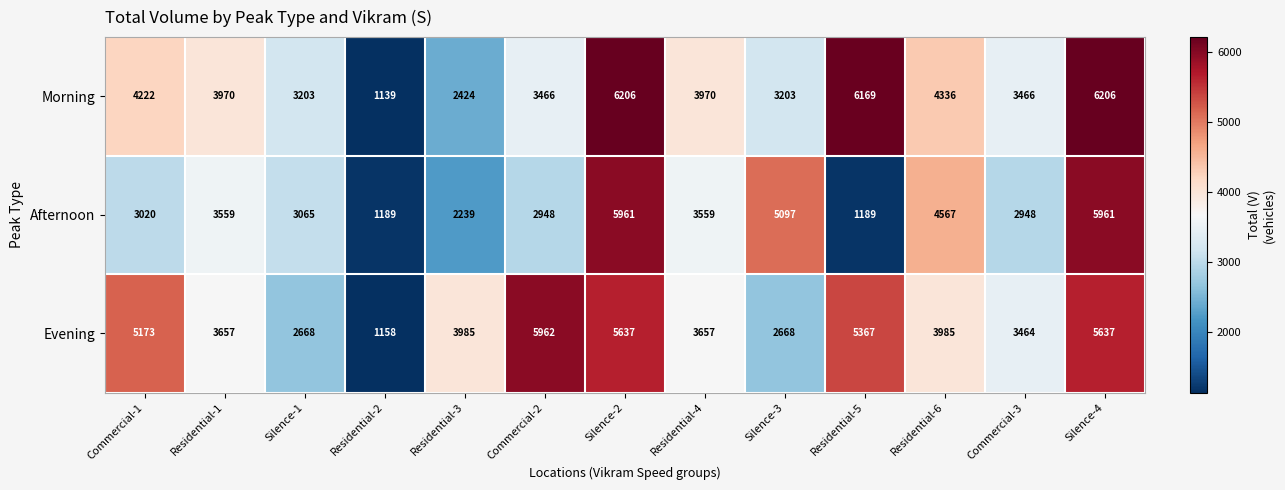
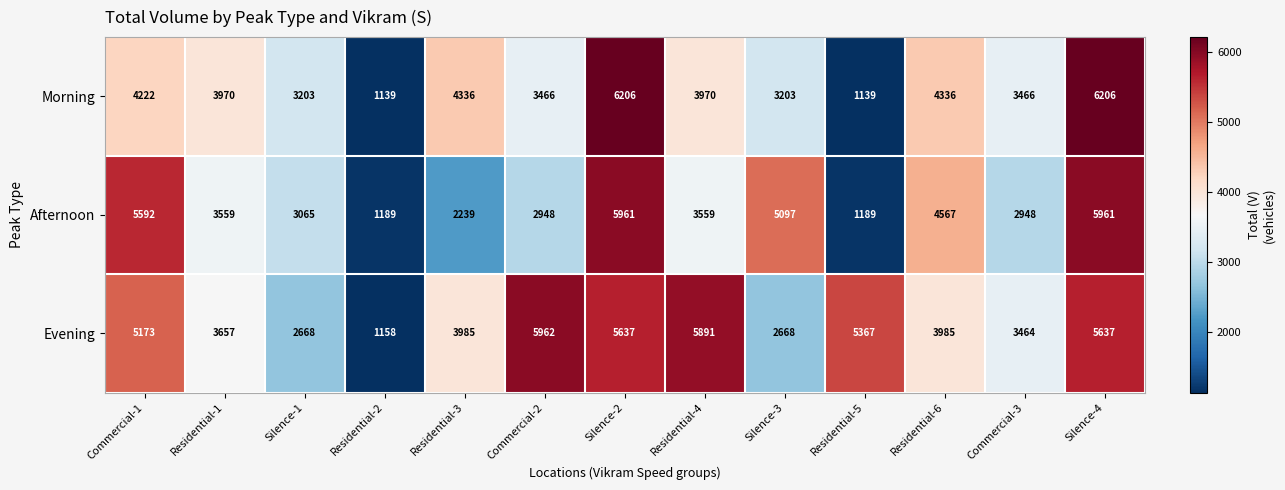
Morning, Residential-3: 2424 -> 4336
Morning, Residential-5: 6169 -> 1139
Afternoon, Commercial-1: 3020 -> 5592
Evening, Residential-4: 3657 -> 5891
